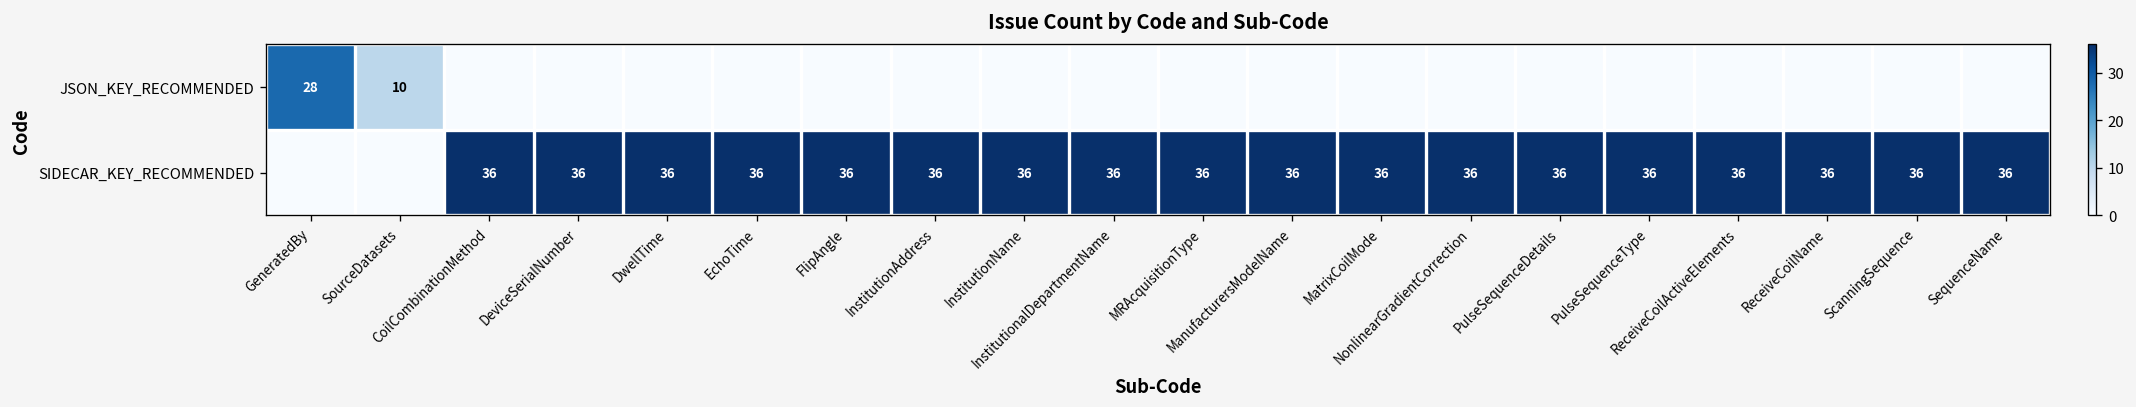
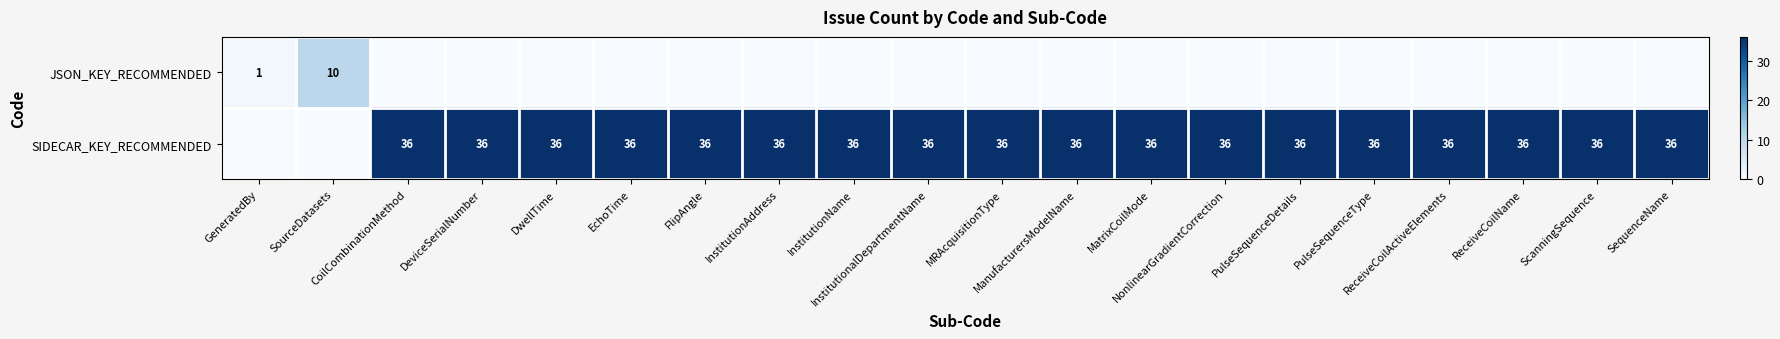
JSON_KEY_RECOMMENDED, GeneratedBy: 28 -> 1
